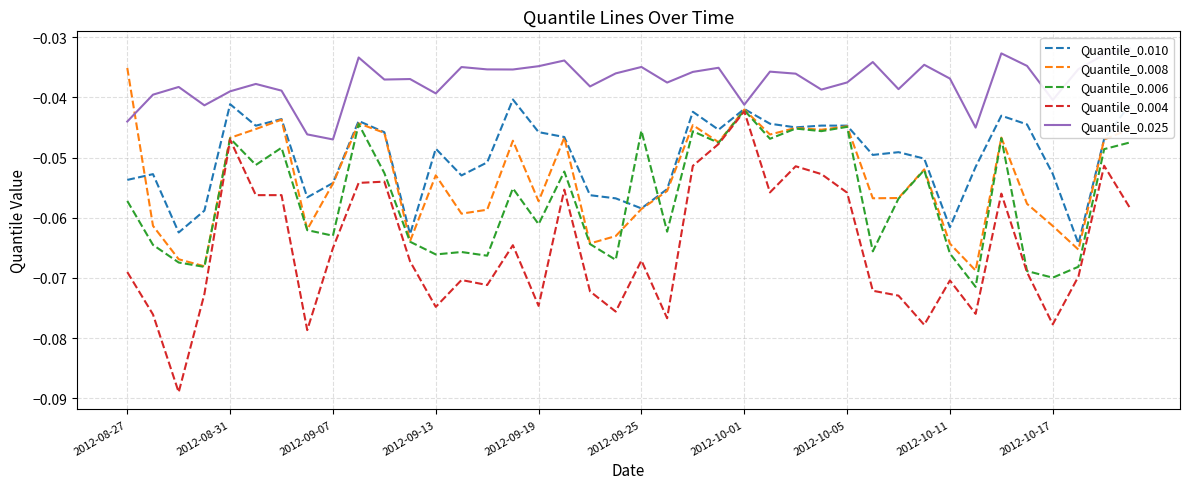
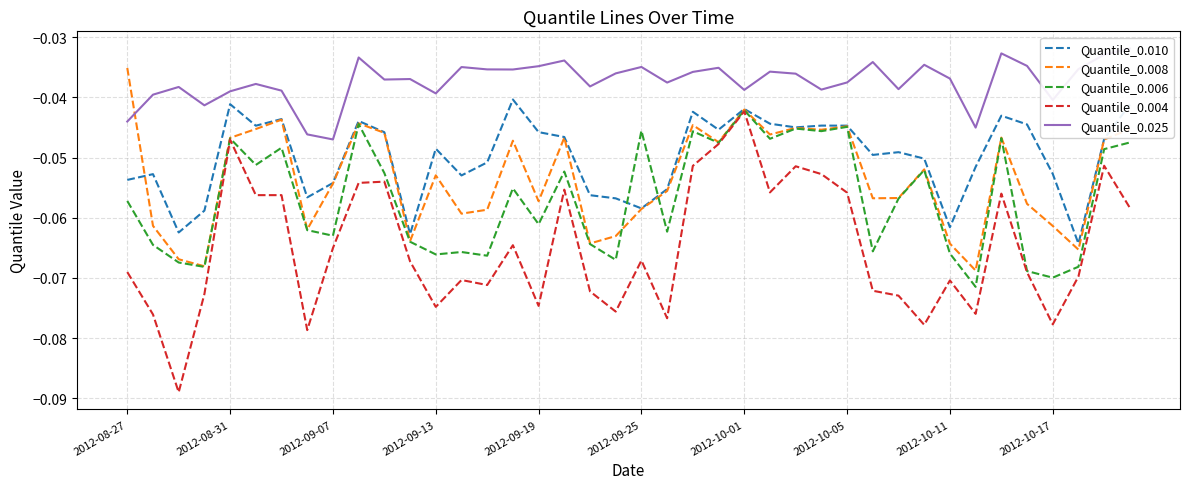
Quantile_0.025, 2012-10-01: -0.041 -> -0.039
